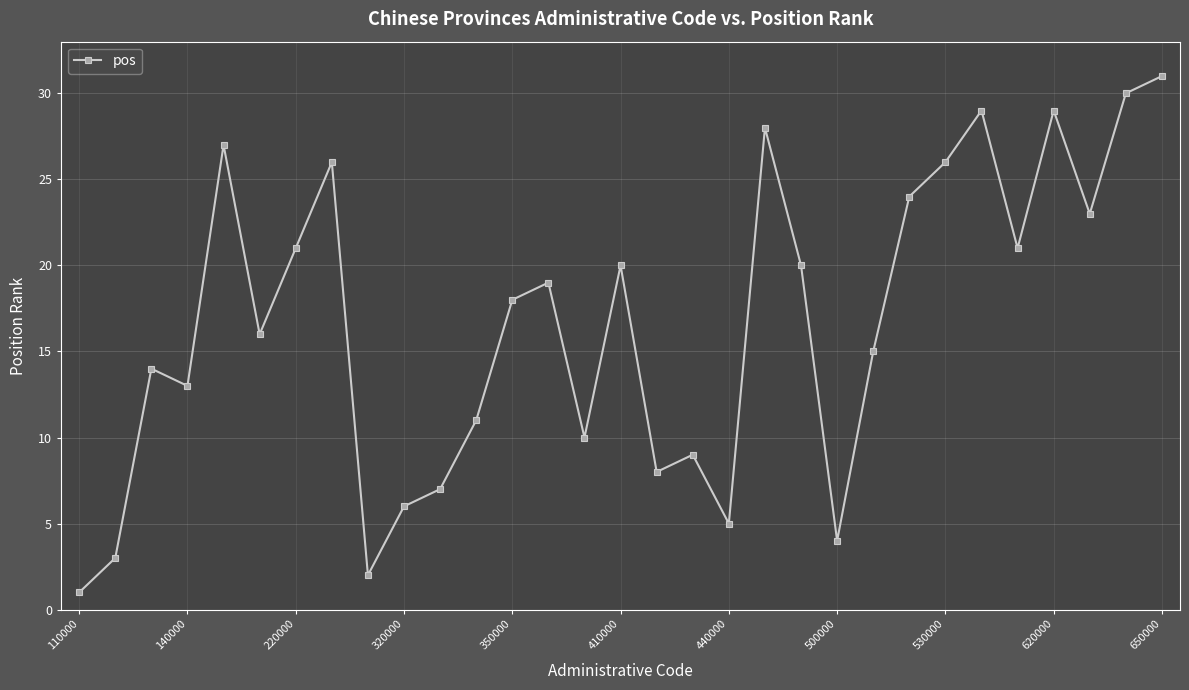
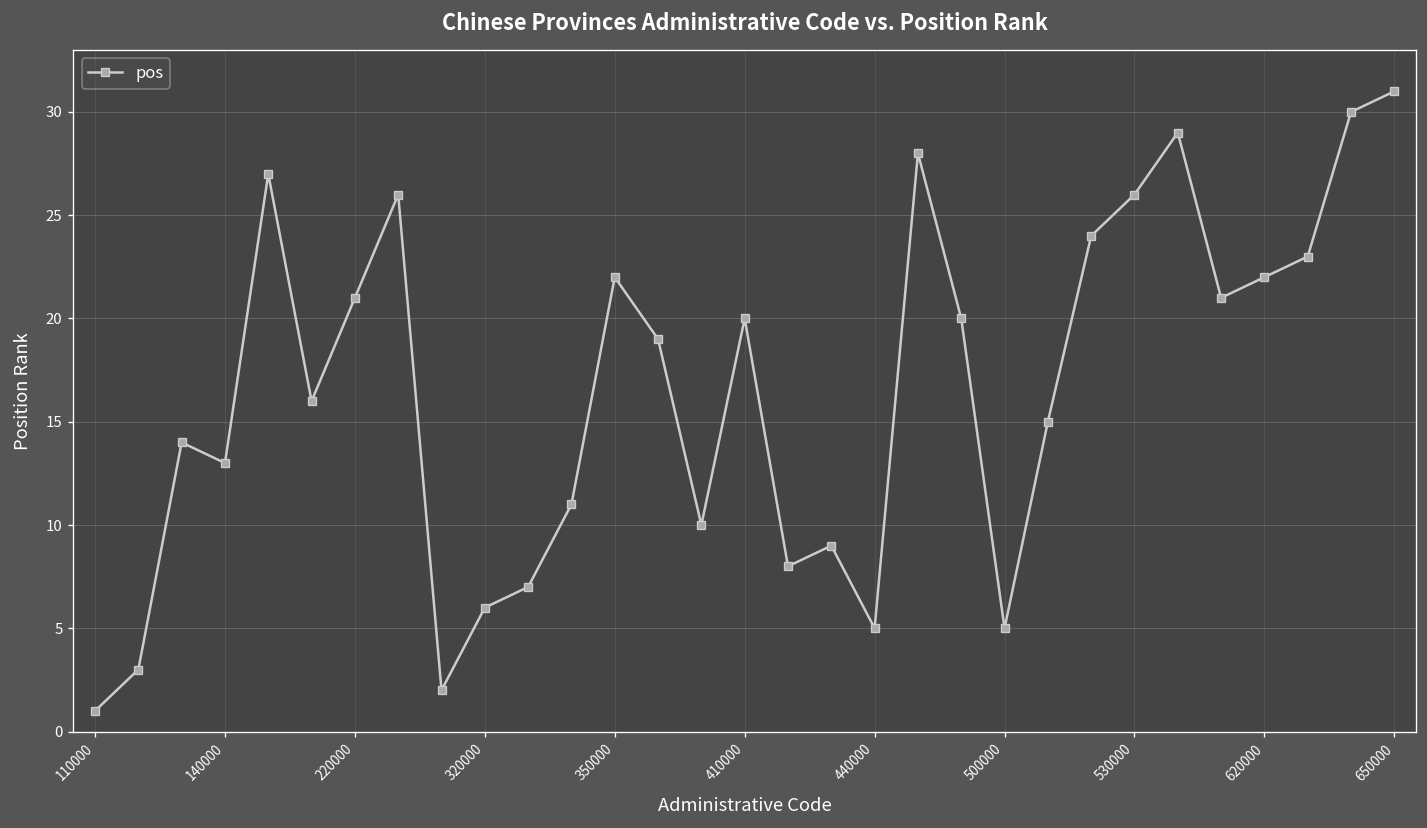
350000: 18 -> 22
500000: 4 -> 5
620000: 29 -> 22
